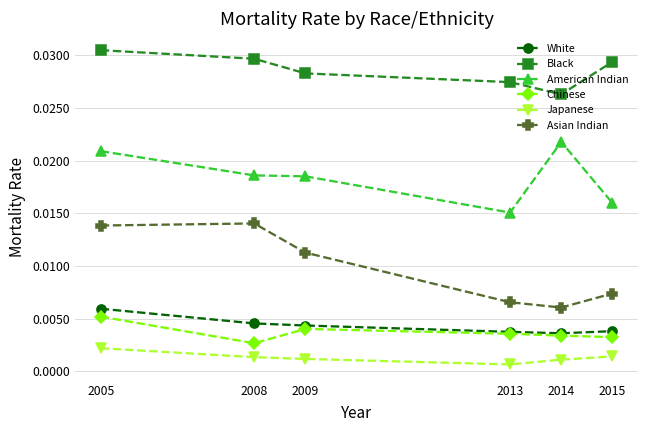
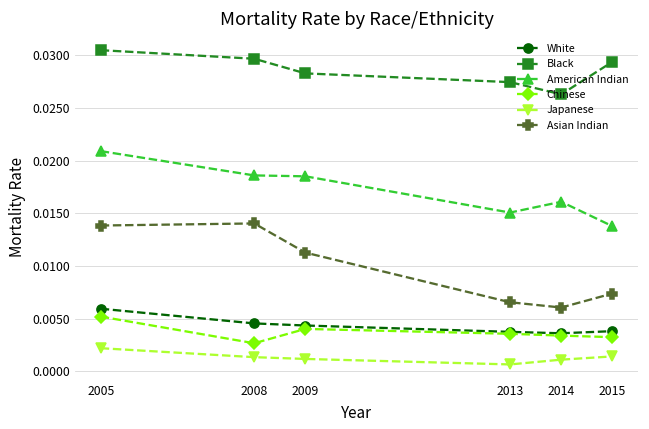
American Indian, 2014: 0.022 -> 0.016
American Indian, 2015: 0.016 -> 0.014
